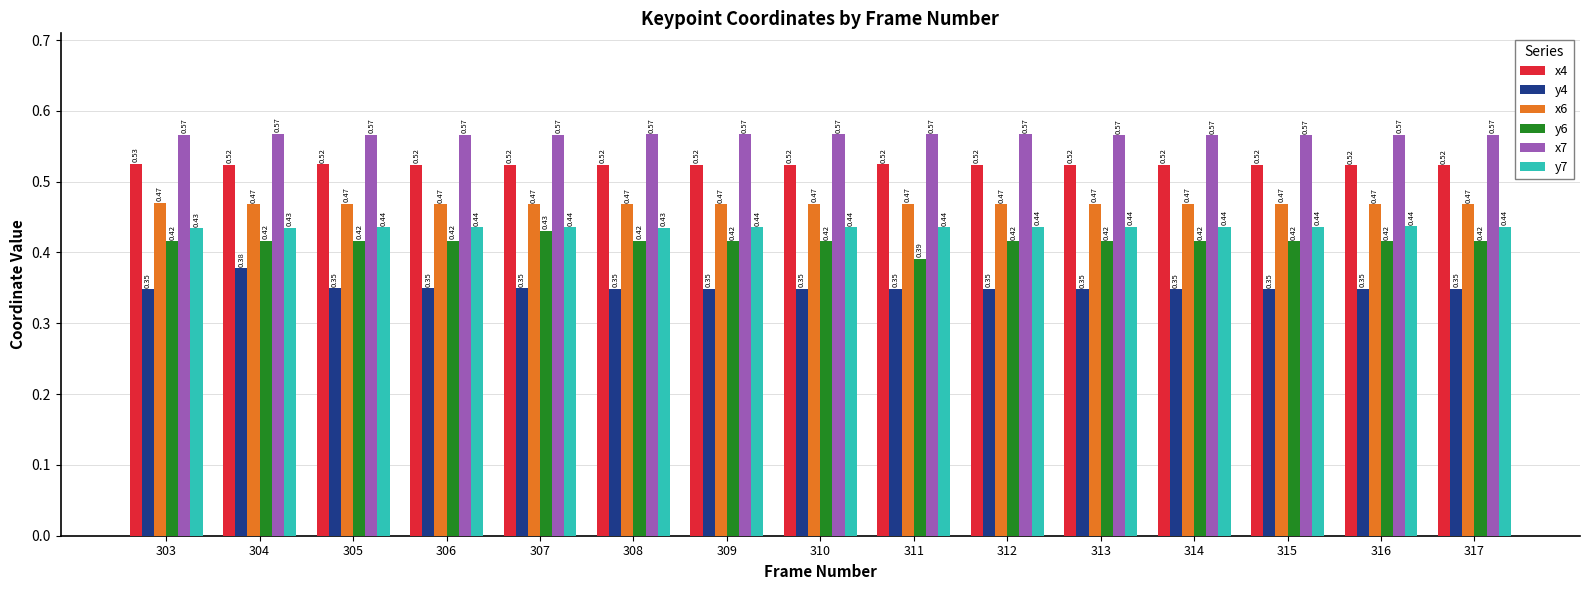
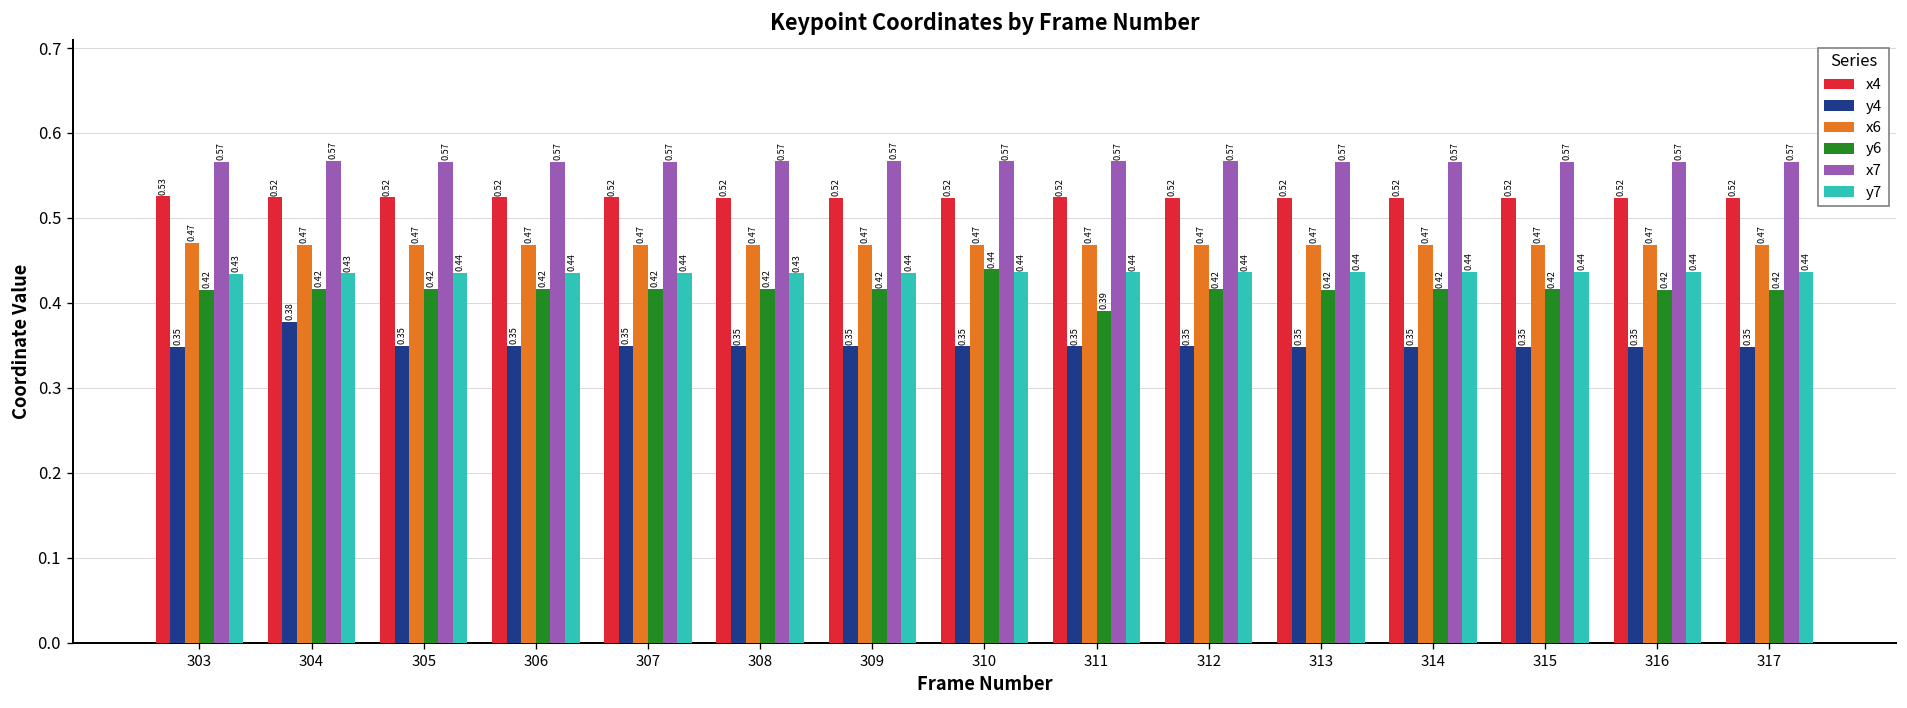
y6, 307: 0.43 -> 0.42
y6, 310: 0.42 -> 0.44
